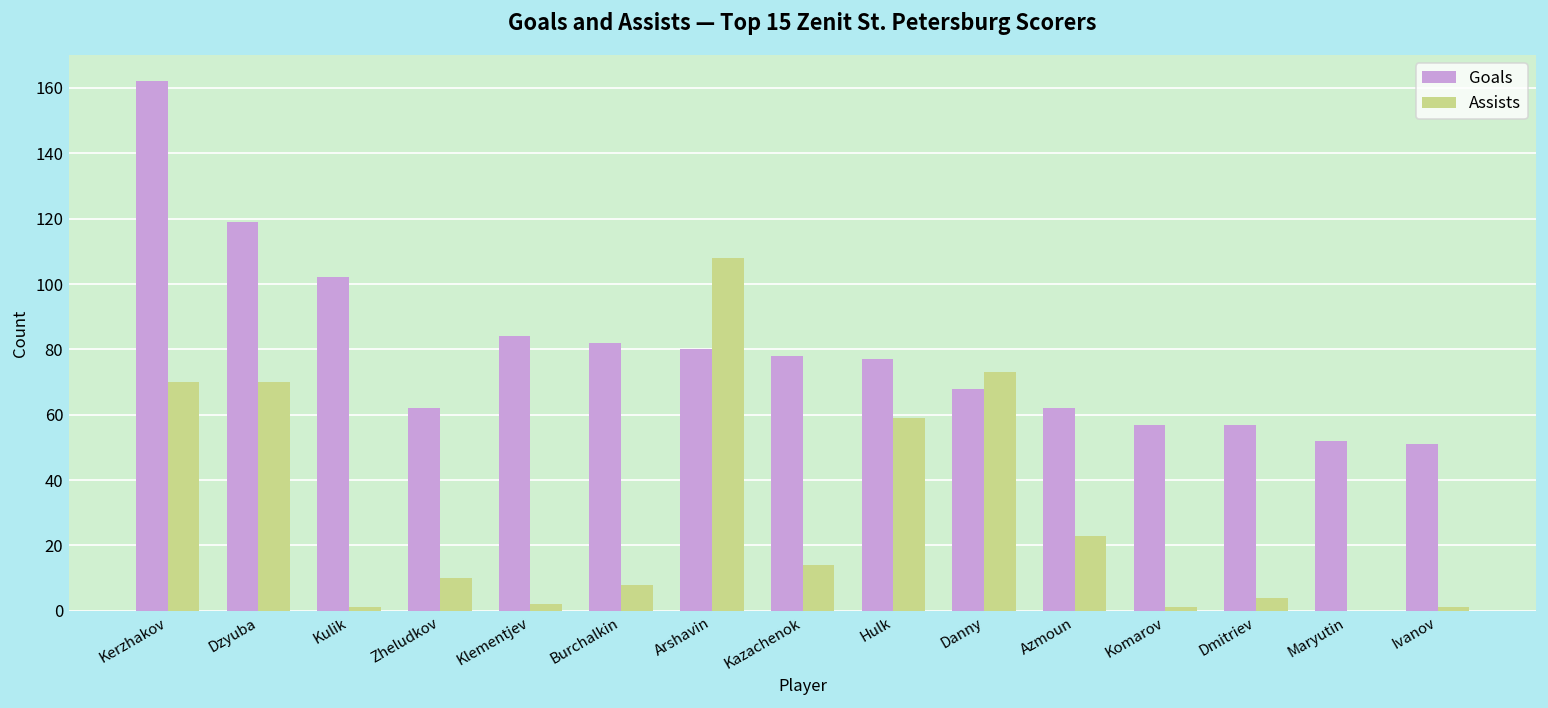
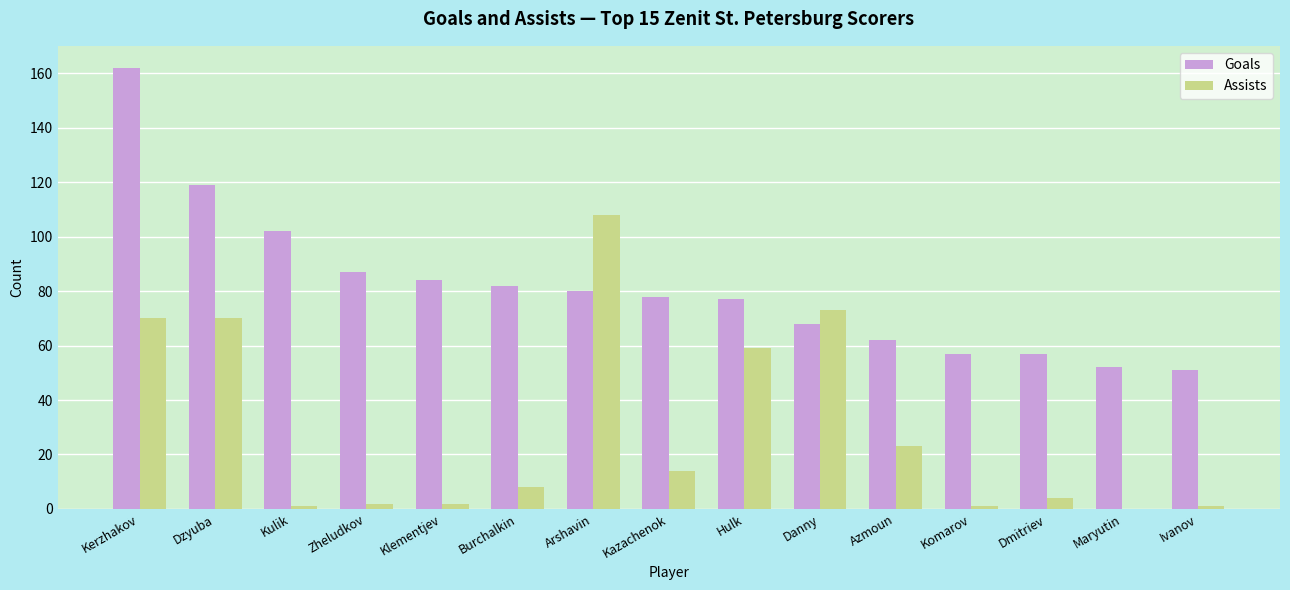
Goals, Zheludkov: 62 -> 87
Assists, Zheludkov: 10 -> 2
